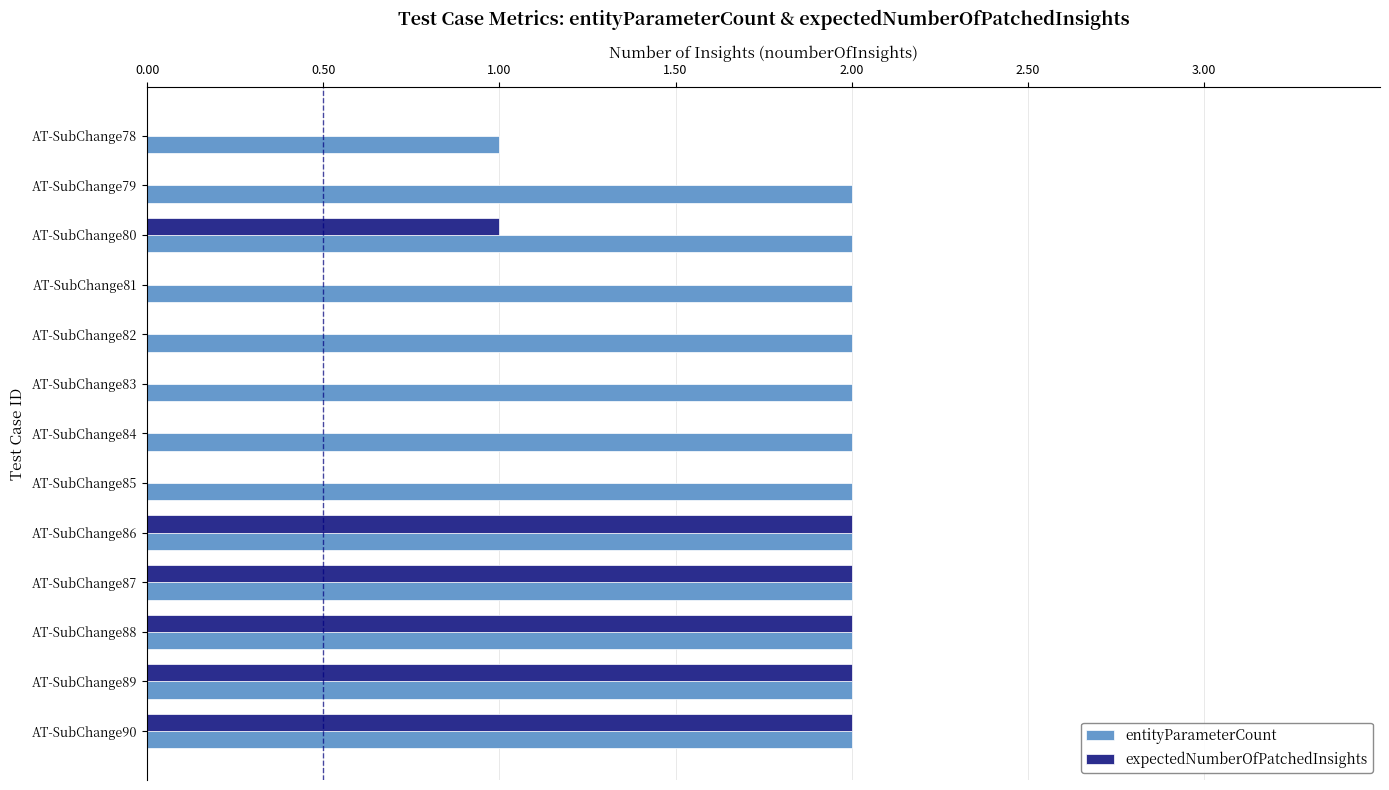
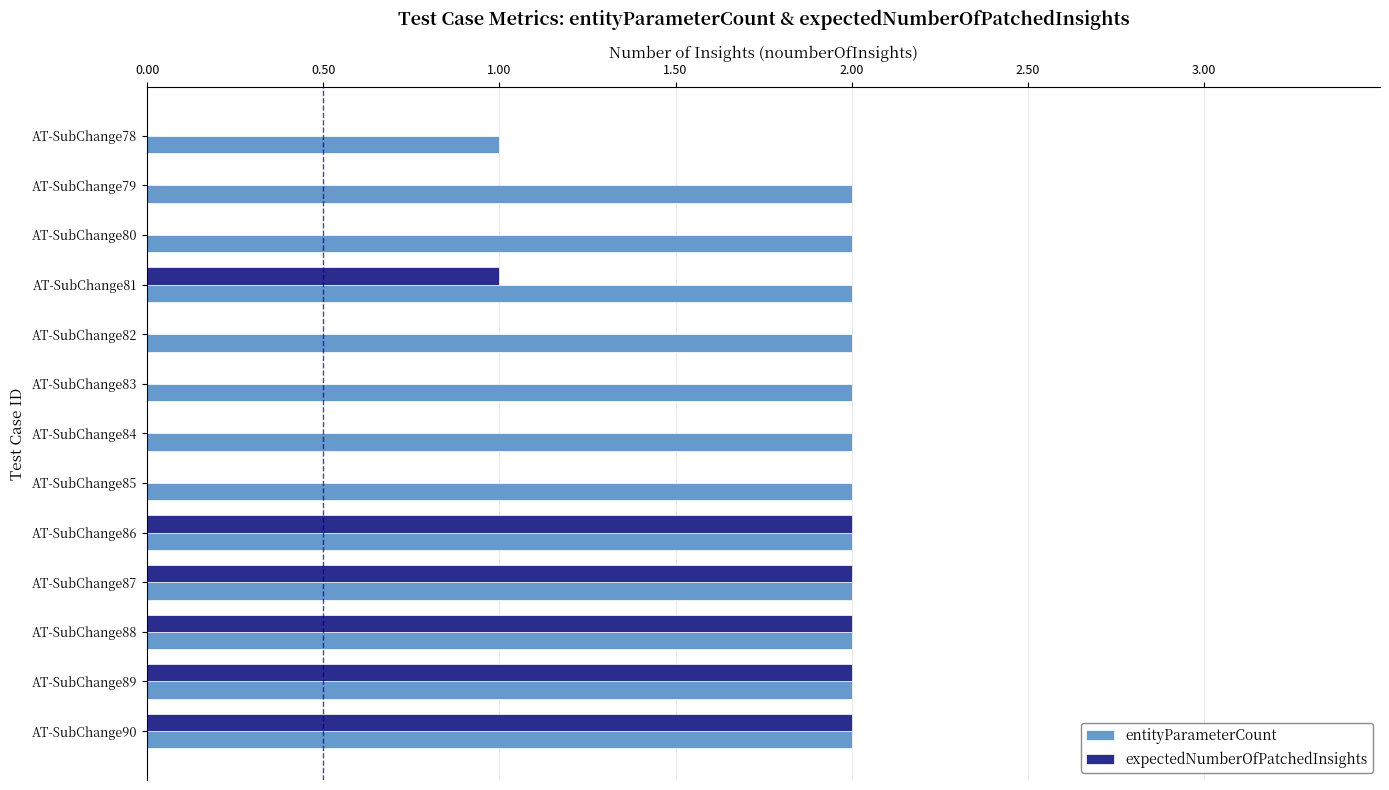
expectedNumberOfPatchedInsights, AT-SubChange80: 1 -> 0
expectedNumberOfPatchedInsights, AT-SubChange81: 0 -> 1
